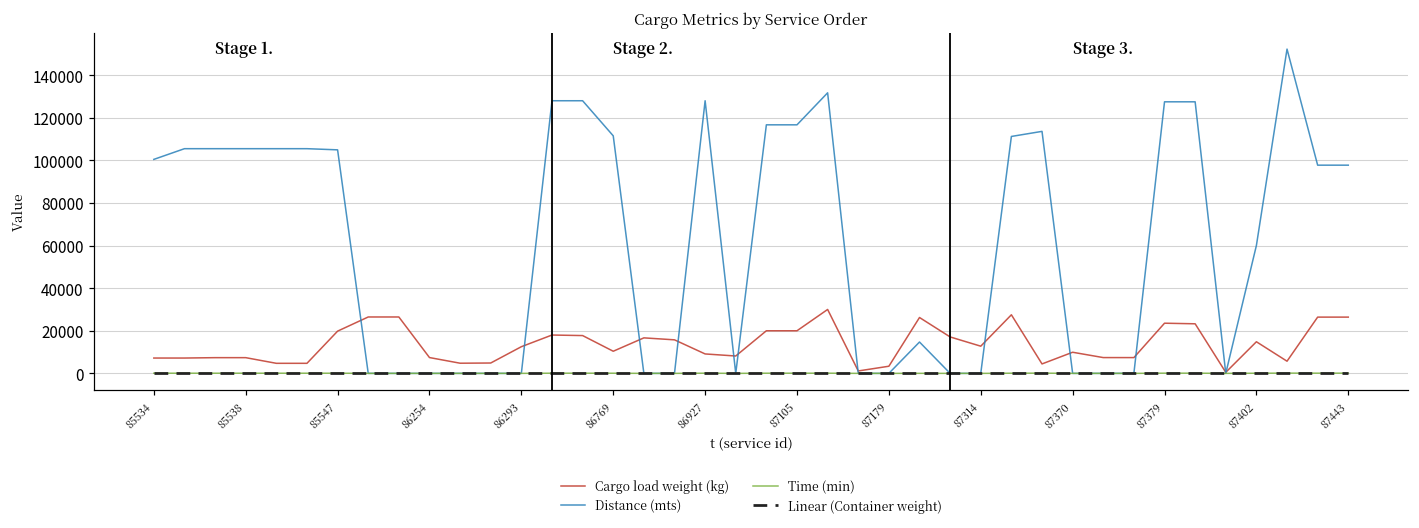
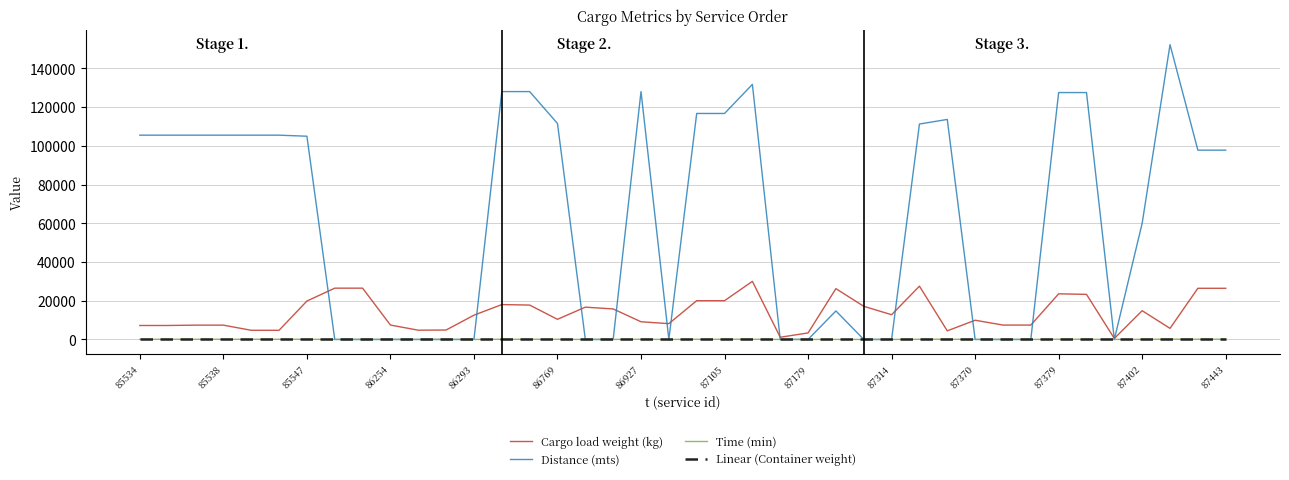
Distance (mts), 85534: 100000 -> 105000
